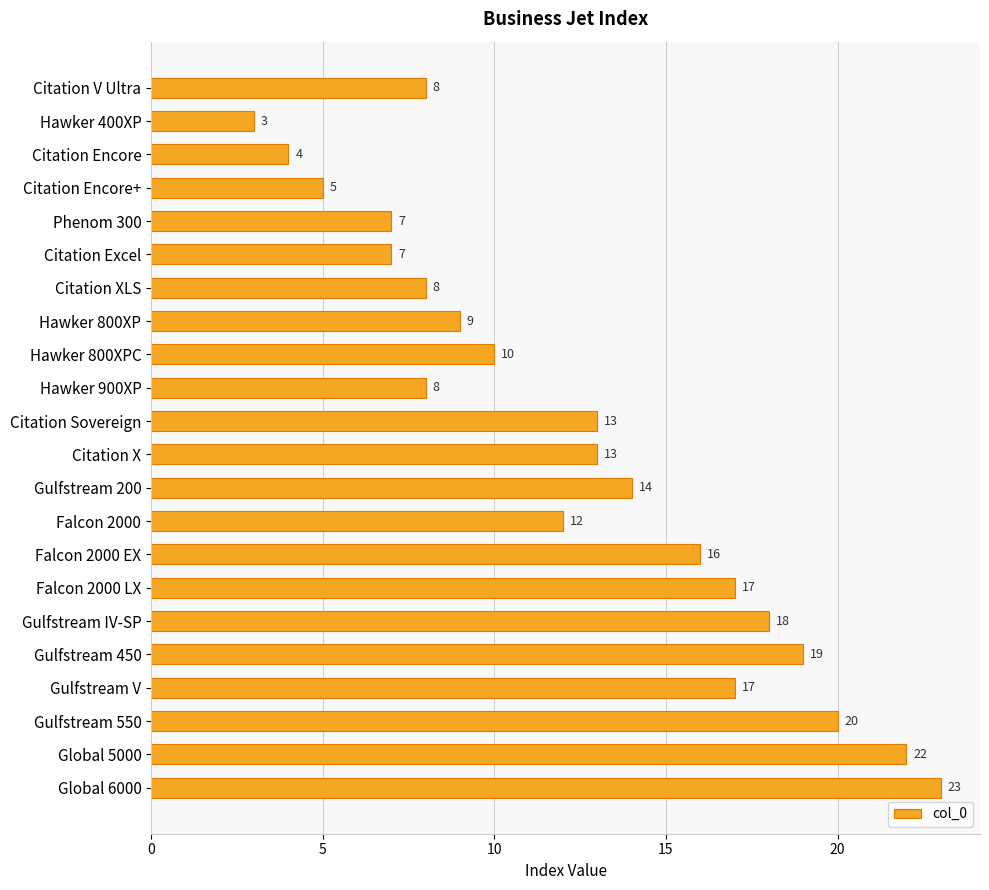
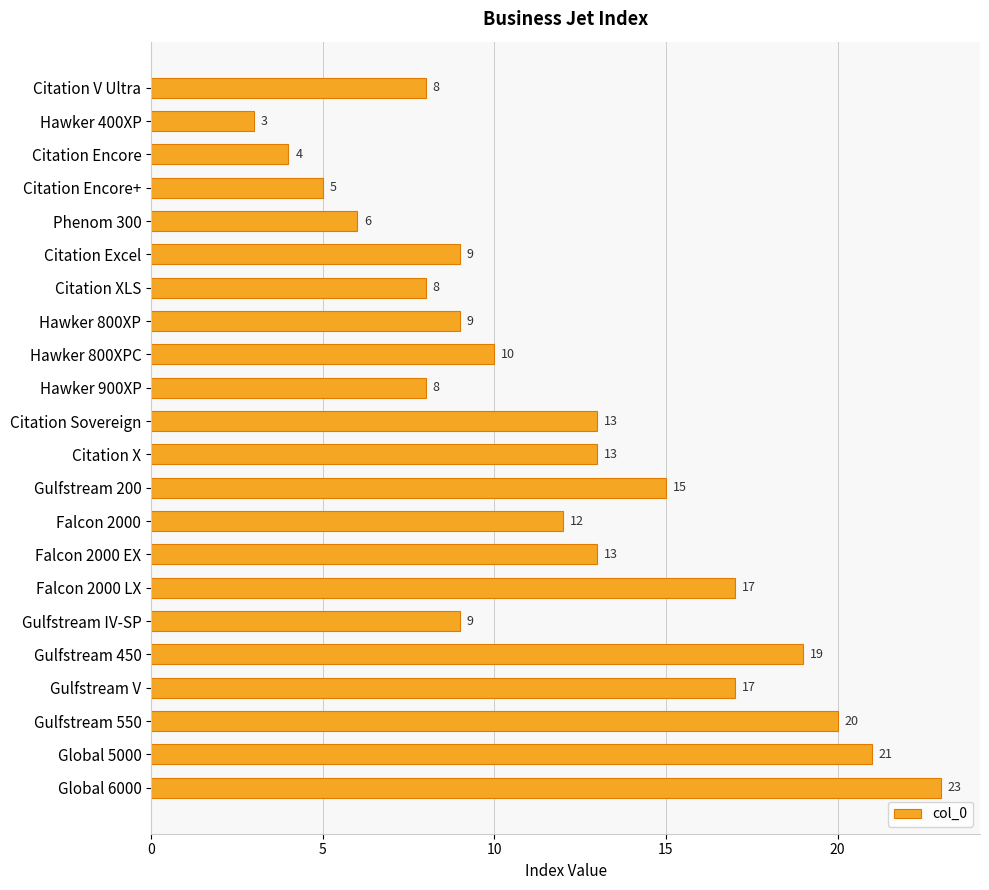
Phenom 300: 7 -> 6
Citation Excel: 7 -> 9
Gulfstream 200: 14 -> 15
Falcon 2000 EX: 16 -> 13
Gulfstream IV-SP: 18 -> 9
Global 5000: 22 -> 21
